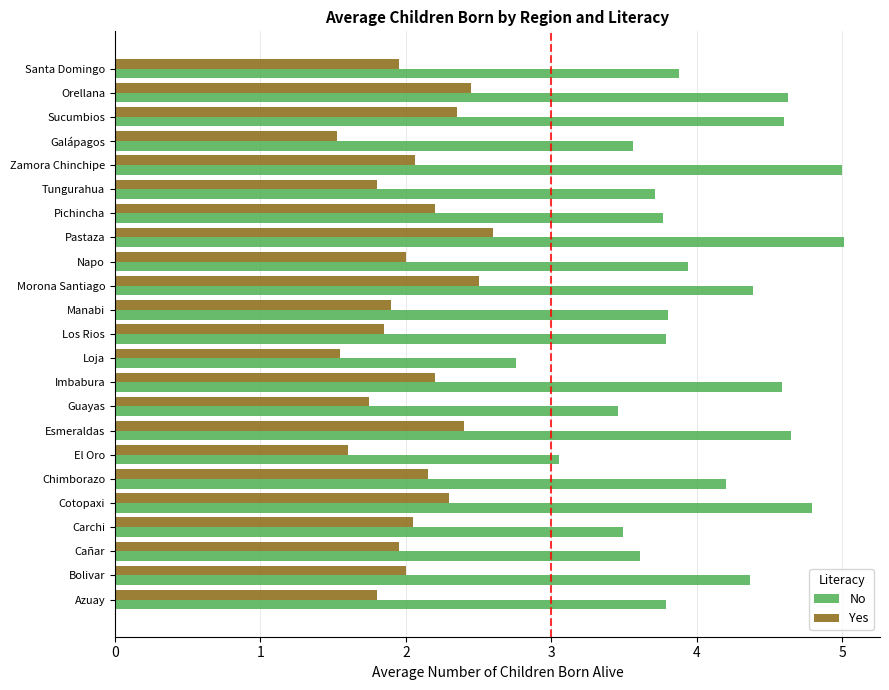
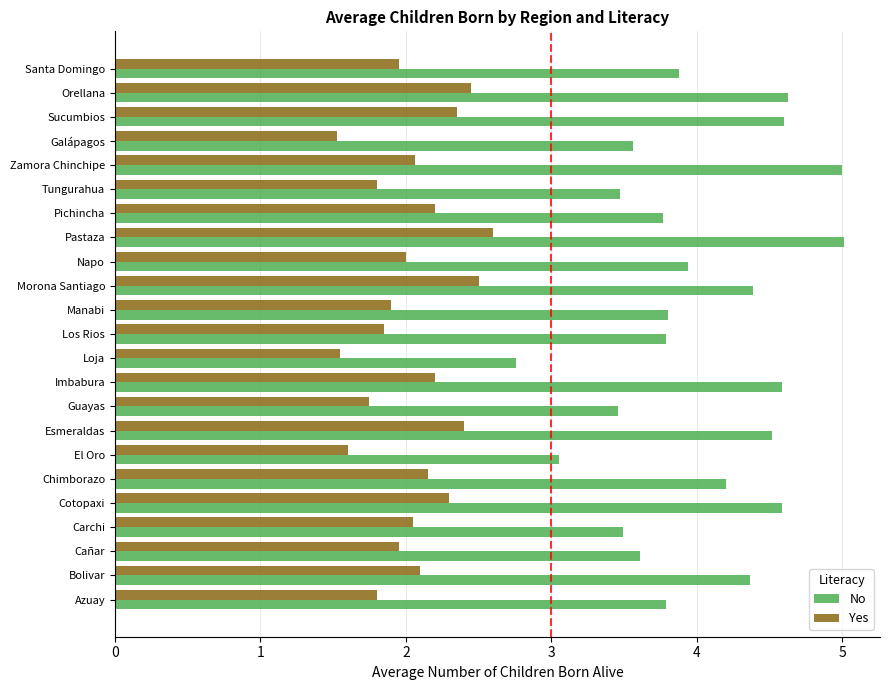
No, Tungurahua: 3.71 -> 3.47
No, Esmeraldas: 4.65 -> 4.52
No, Cotopaxi: 4.79 -> 4.59
Yes, Bolivar: 2.0 -> 2.1
